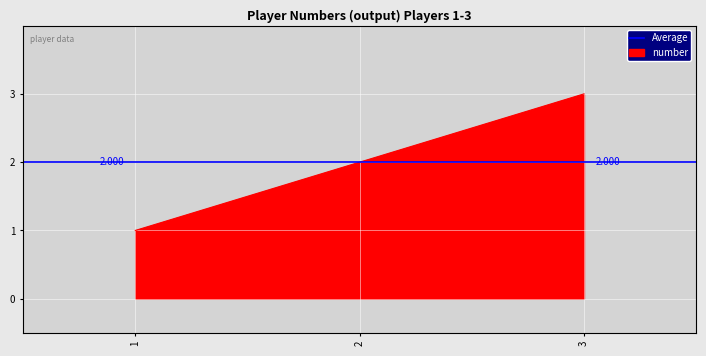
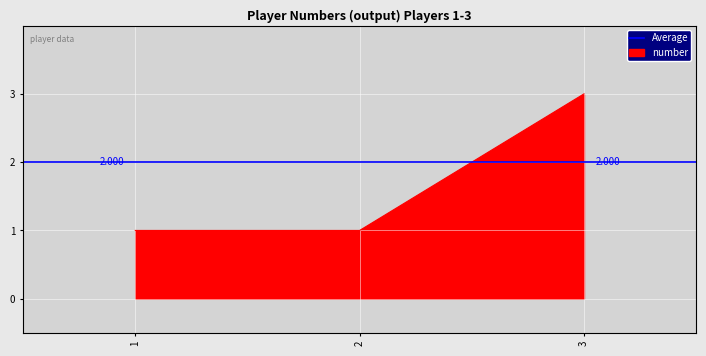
2: 2 -> 1
